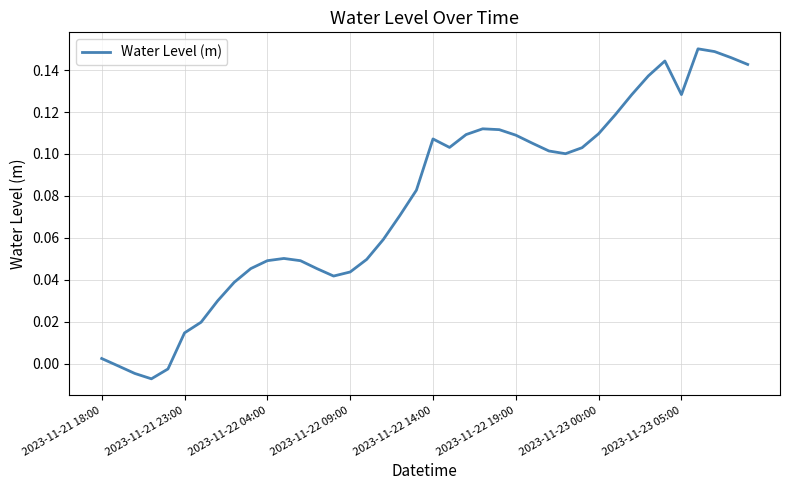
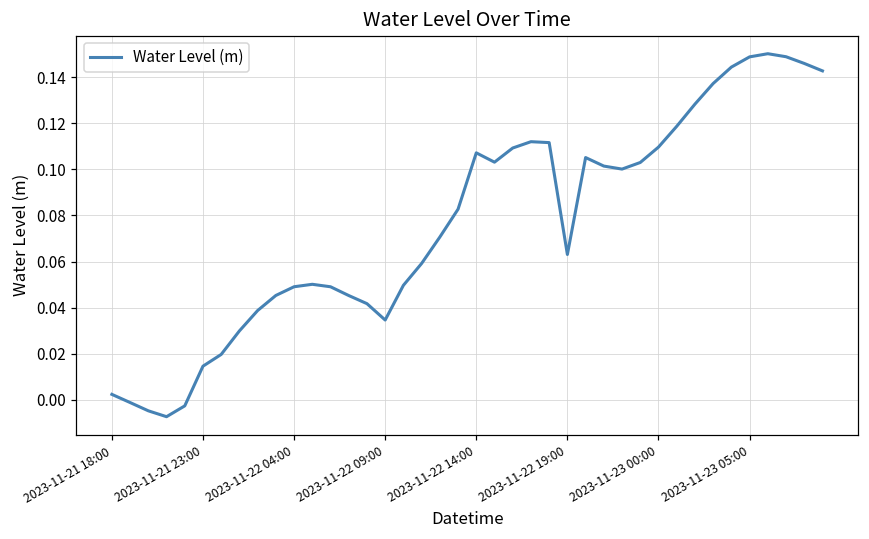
2023-11-22 09:00: 0.044 -> 0.035
2023-11-22 19:00: 0.109 -> 0.063
2023-11-23 05:00: 0.128 -> 0.149
